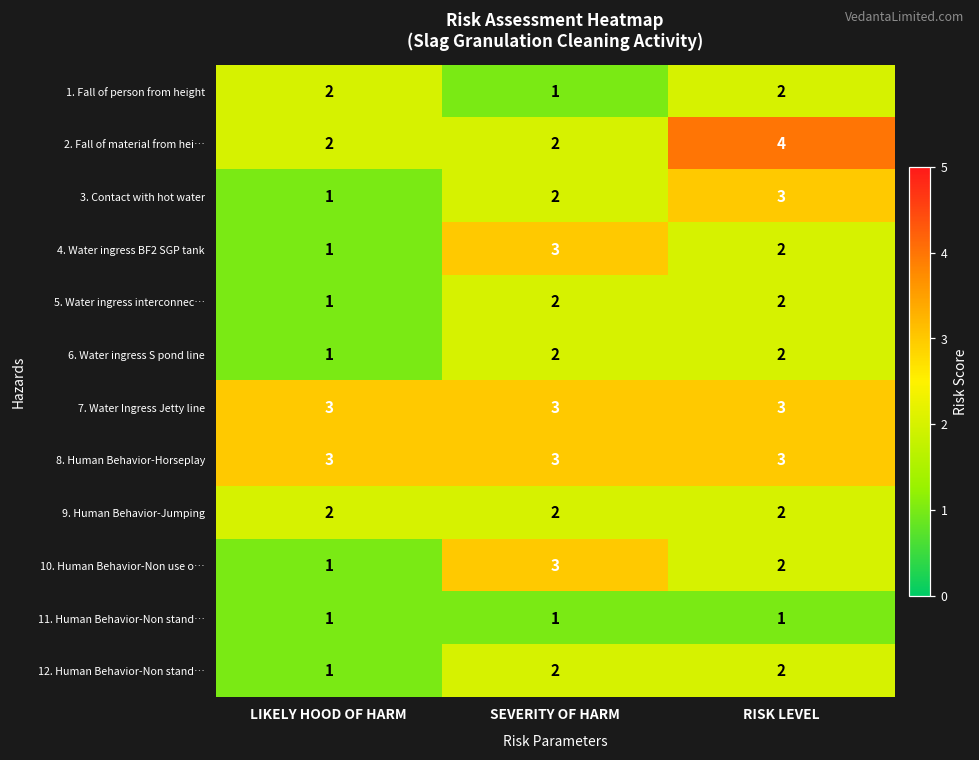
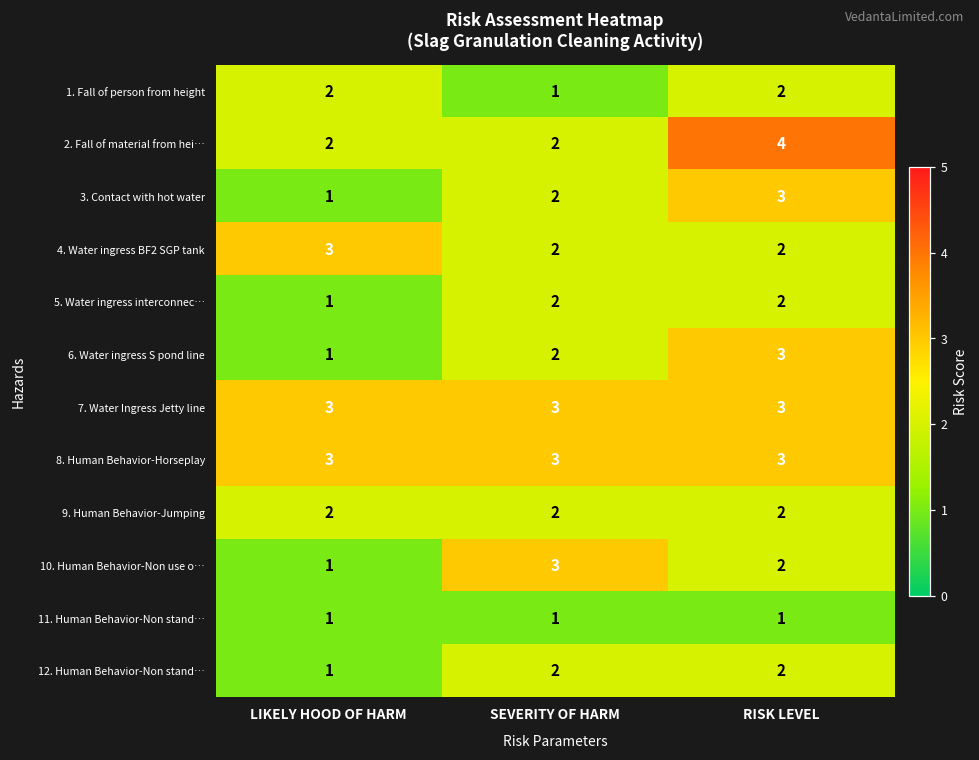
4. Water ingress BF2 SGP tank, LIKELY HOOD OF HARM: 1 -> 3
4. Water ingress BF2 SGP tank, SEVERITY OF HARM: 3 -> 2
6. Water ingress S pond line, RISK LEVEL: 2 -> 3
